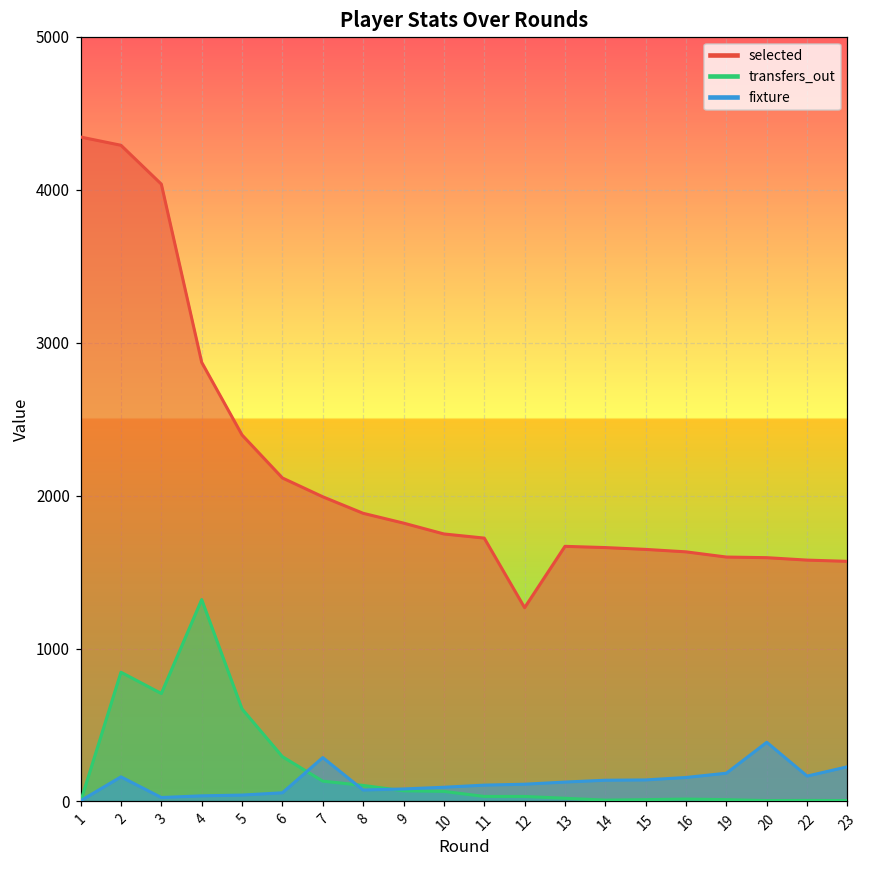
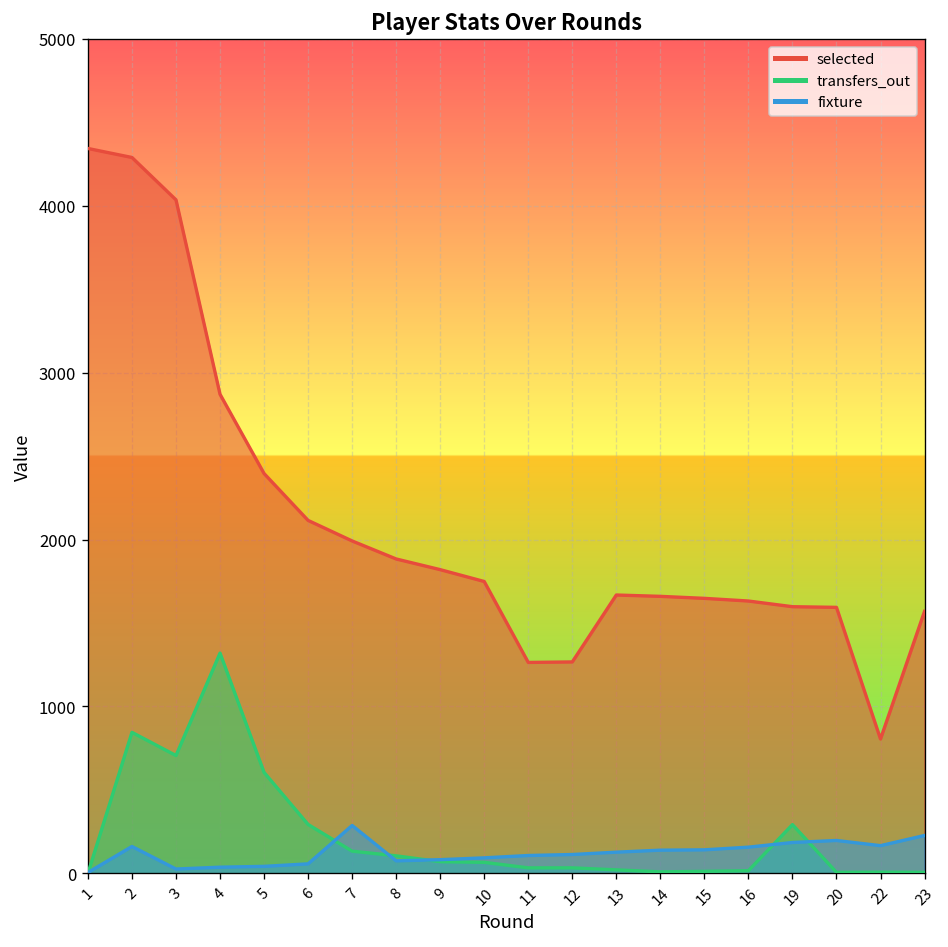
selected, 11: 1720 -> 1260
transfers_out, 19: 10 -> 290
fixture, 20: 390 -> 200
selected, 22: 1580 -> 810
